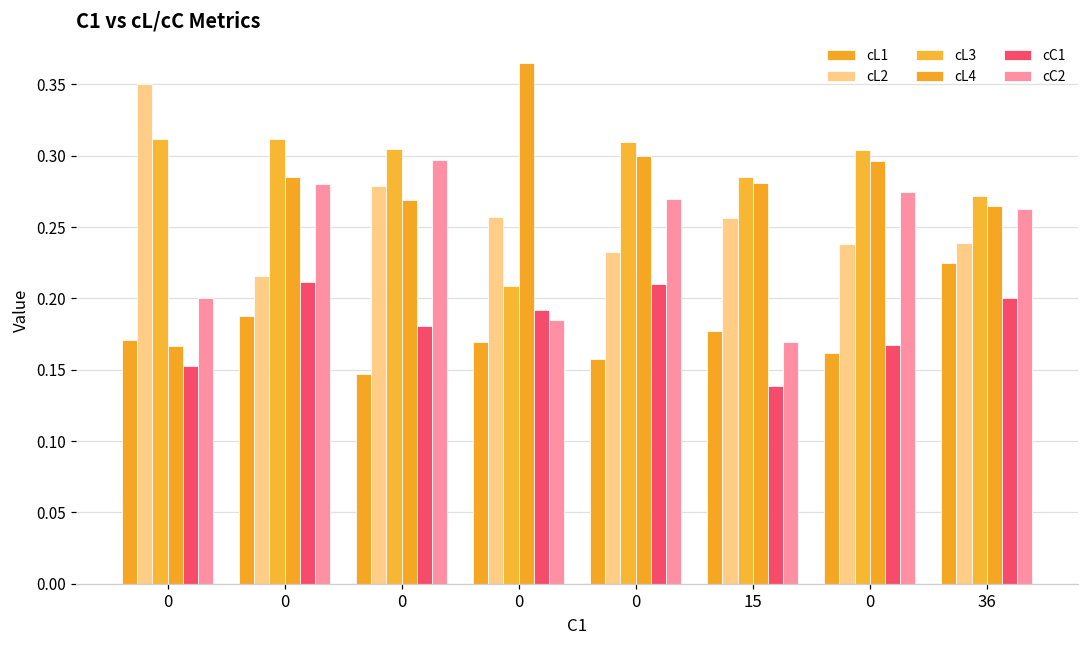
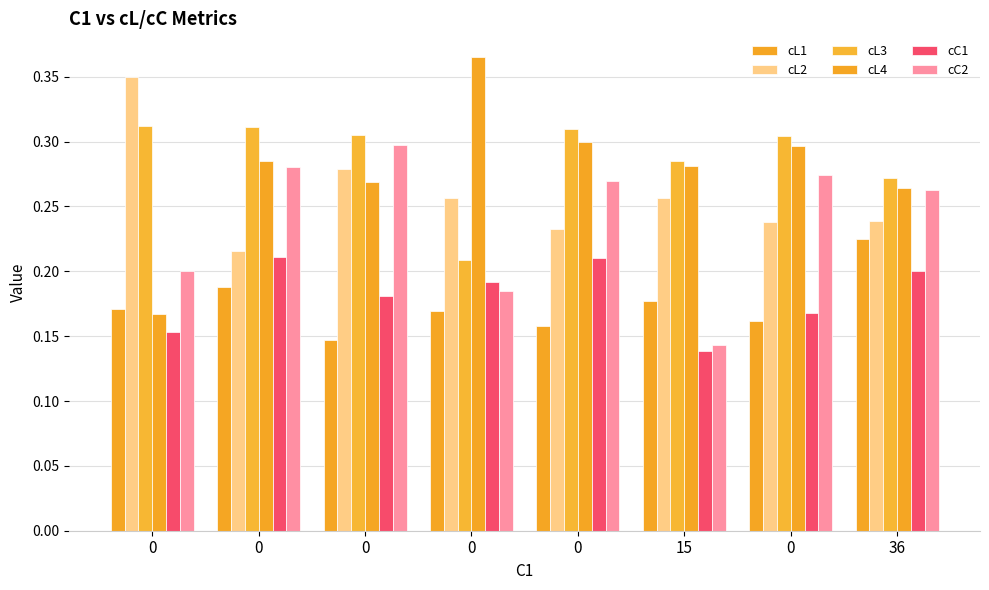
cC2, 15: 0.169 -> 0.143
